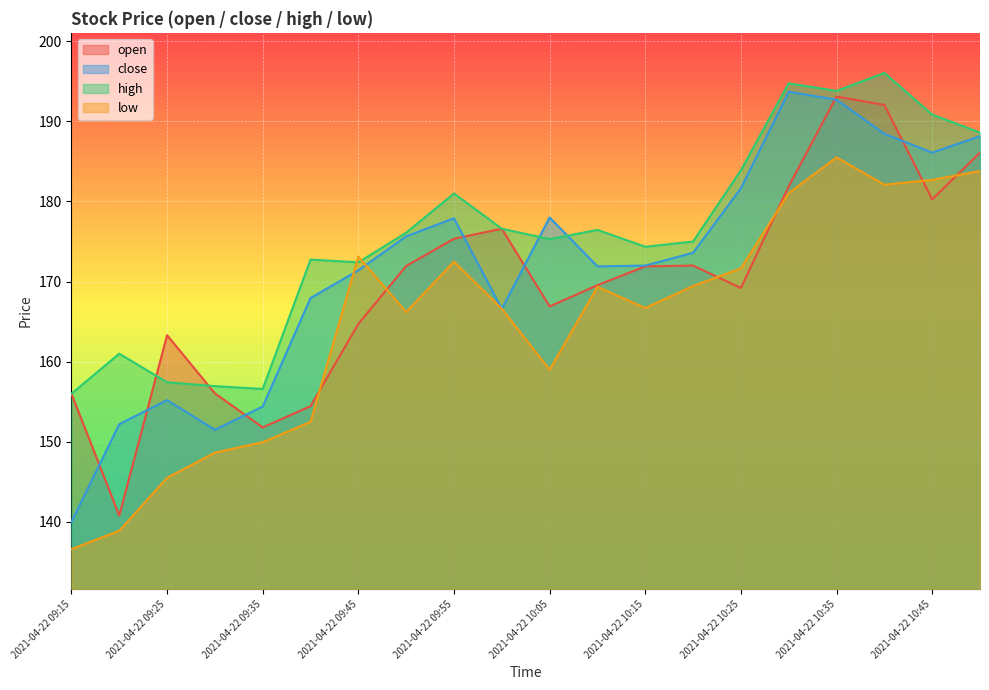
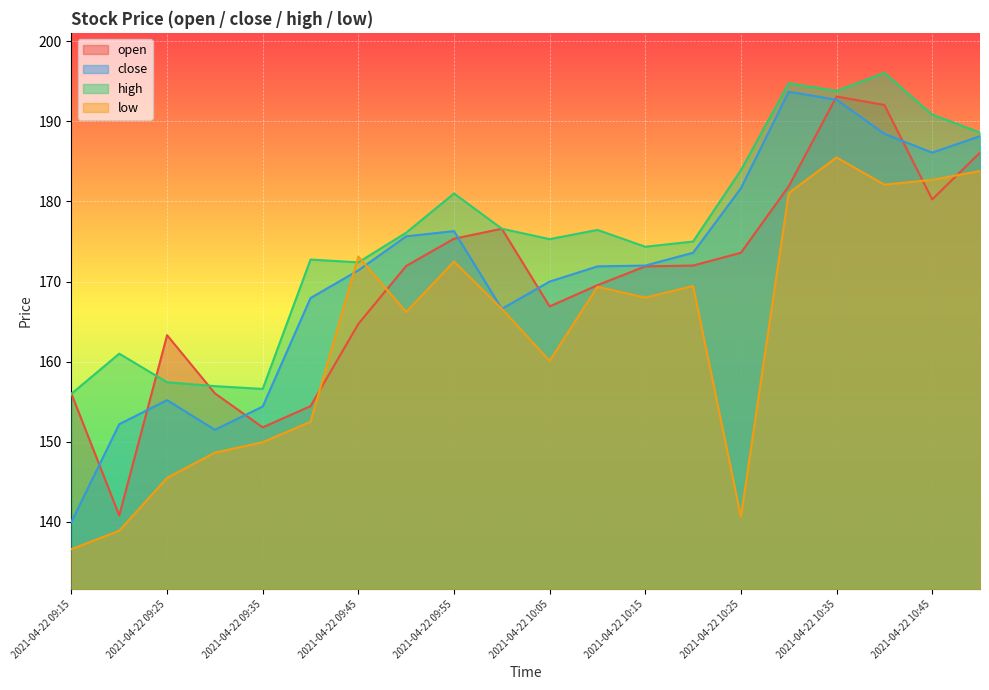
close, 2021-04-22 09:55: 178 -> 176
close, 2021-04-22 10:05: 178 -> 170
low, 2021-04-22 10:05: 159 -> 160
low, 2021-04-22 10:15: 167 -> 168
open, 2021-04-22 10:25: 169 -> 174
low, 2021-04-22 10:25: 172 -> 141
